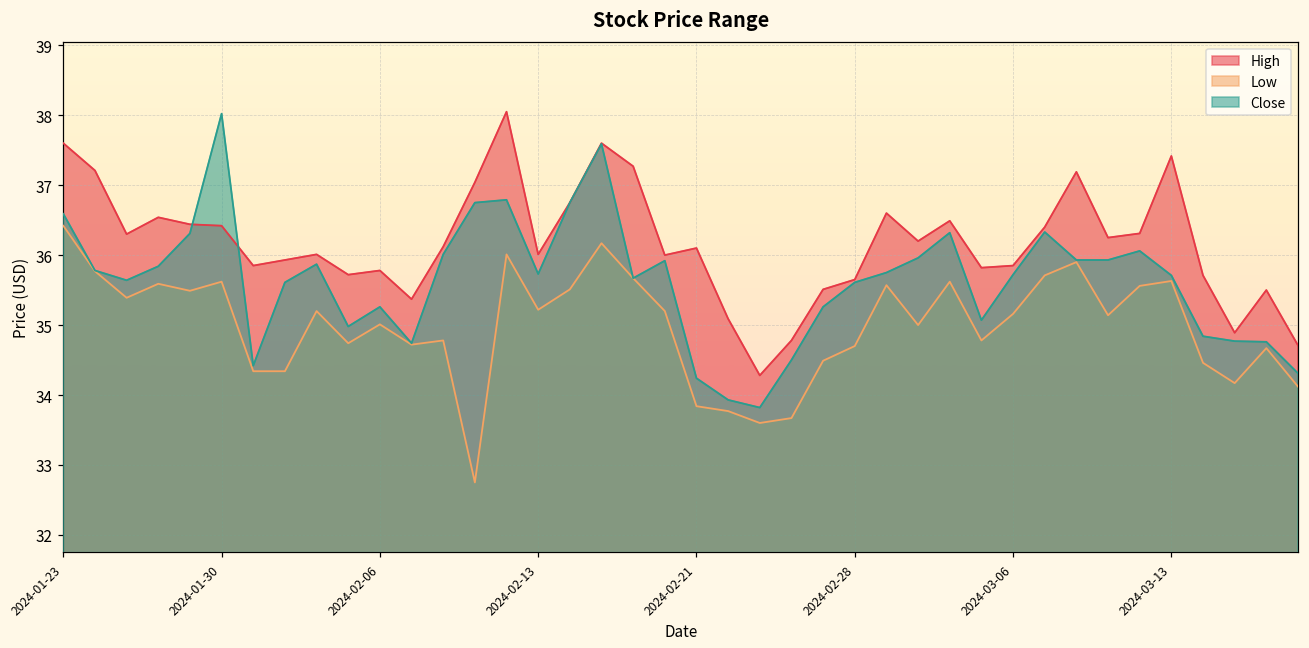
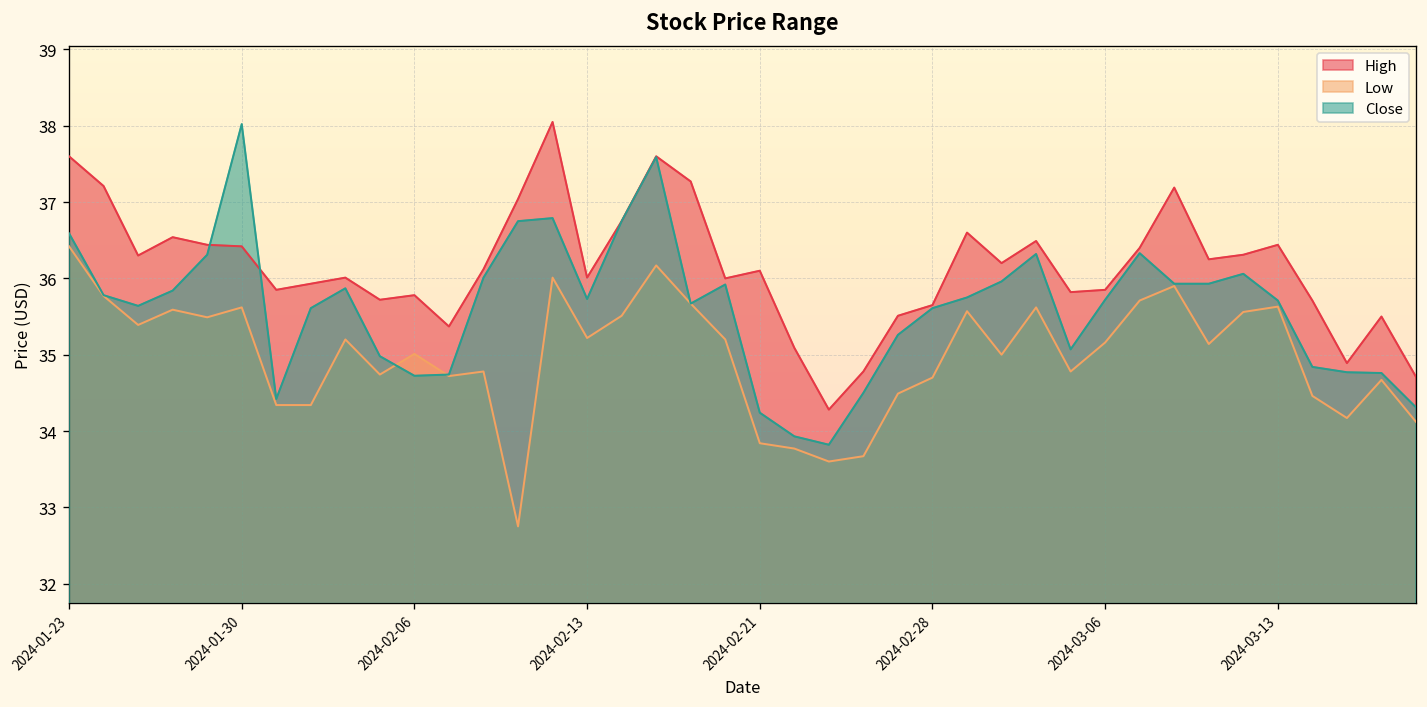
Close, 2024-02-06: 35.3 -> 34.7
High, 2024-03-13: 37.4 -> 36.4
